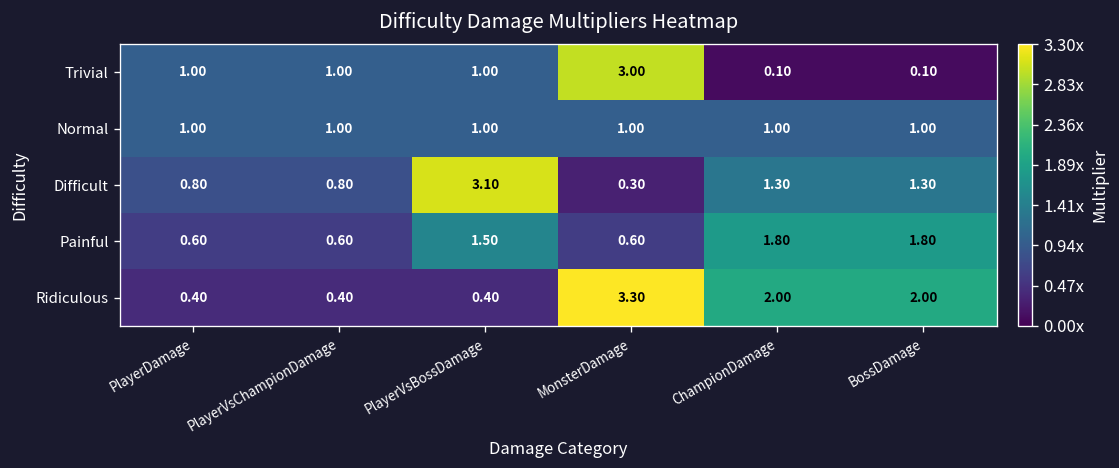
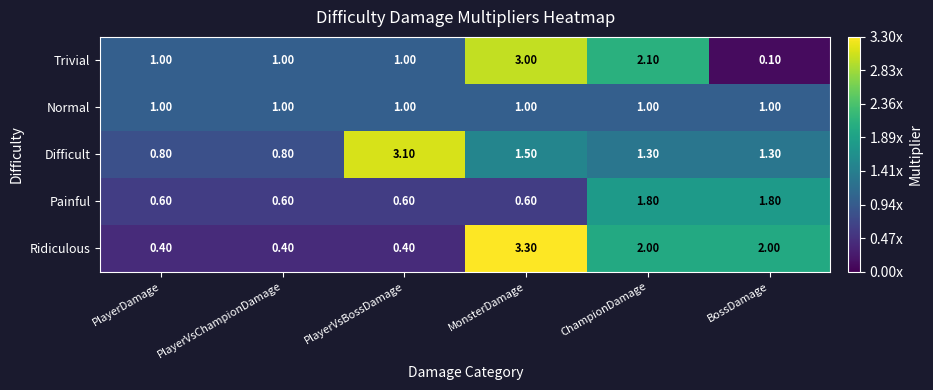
Trivial, ChampionDamage: 0.10 -> 2.10
Difficult, MonsterDamage: 0.30 -> 1.50
Painful, PlayerVsBossDamage: 1.50 -> 0.60
